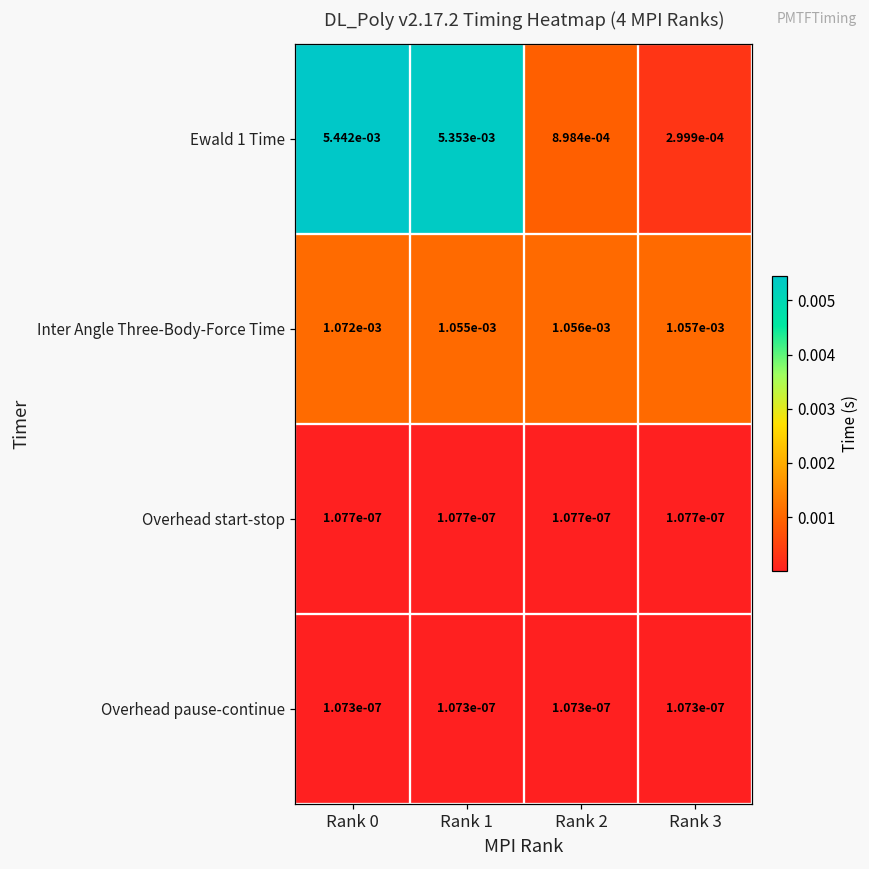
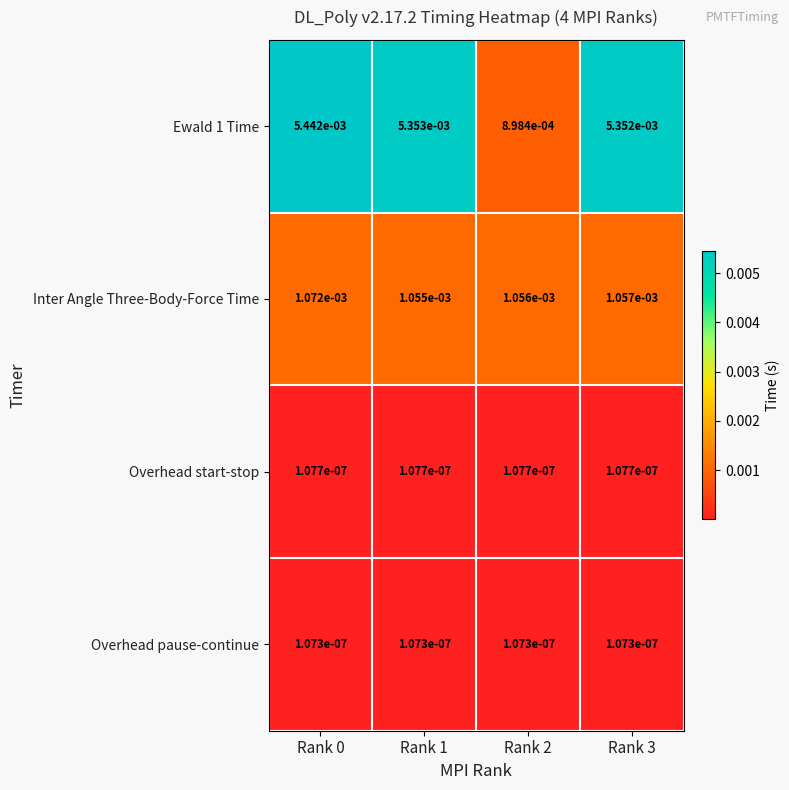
Ewald 1 Time, Rank 3: 2.999e-04 -> 5.352e-03
